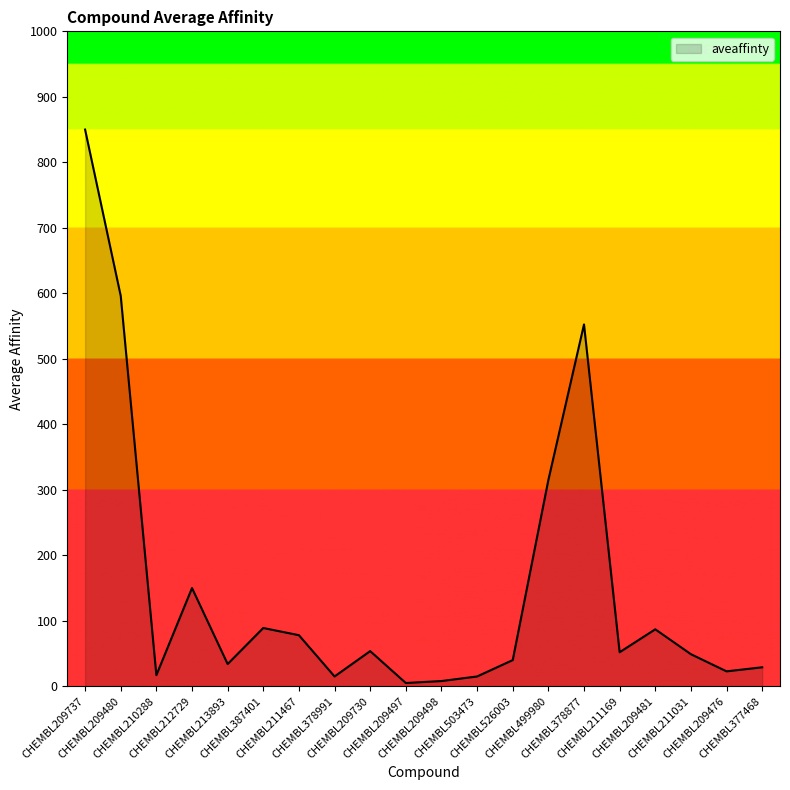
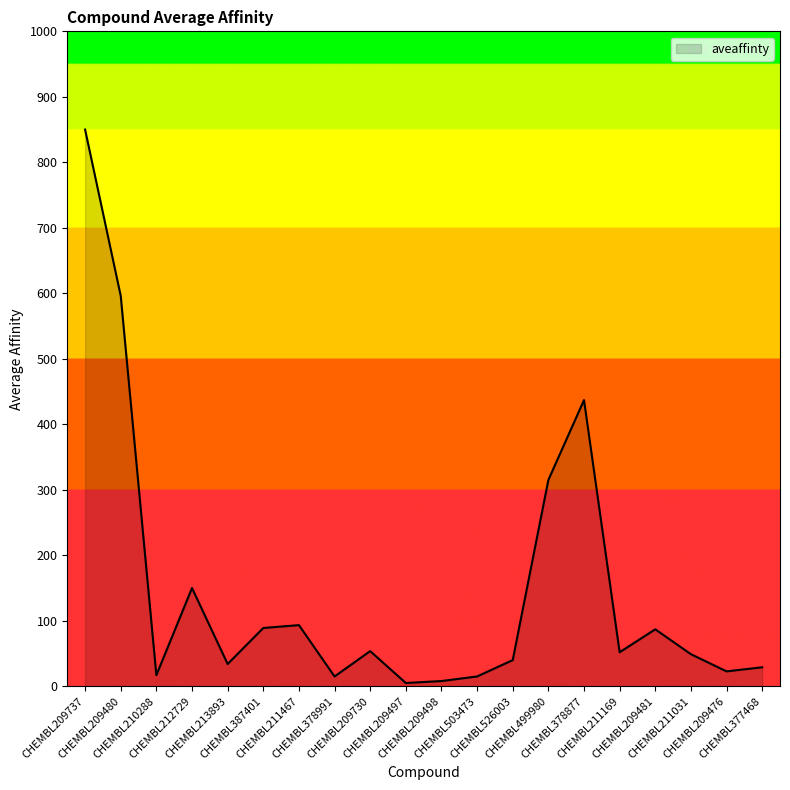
CHEMBL211467: 80 -> 90
CHEMBL378877: 550 -> 440
